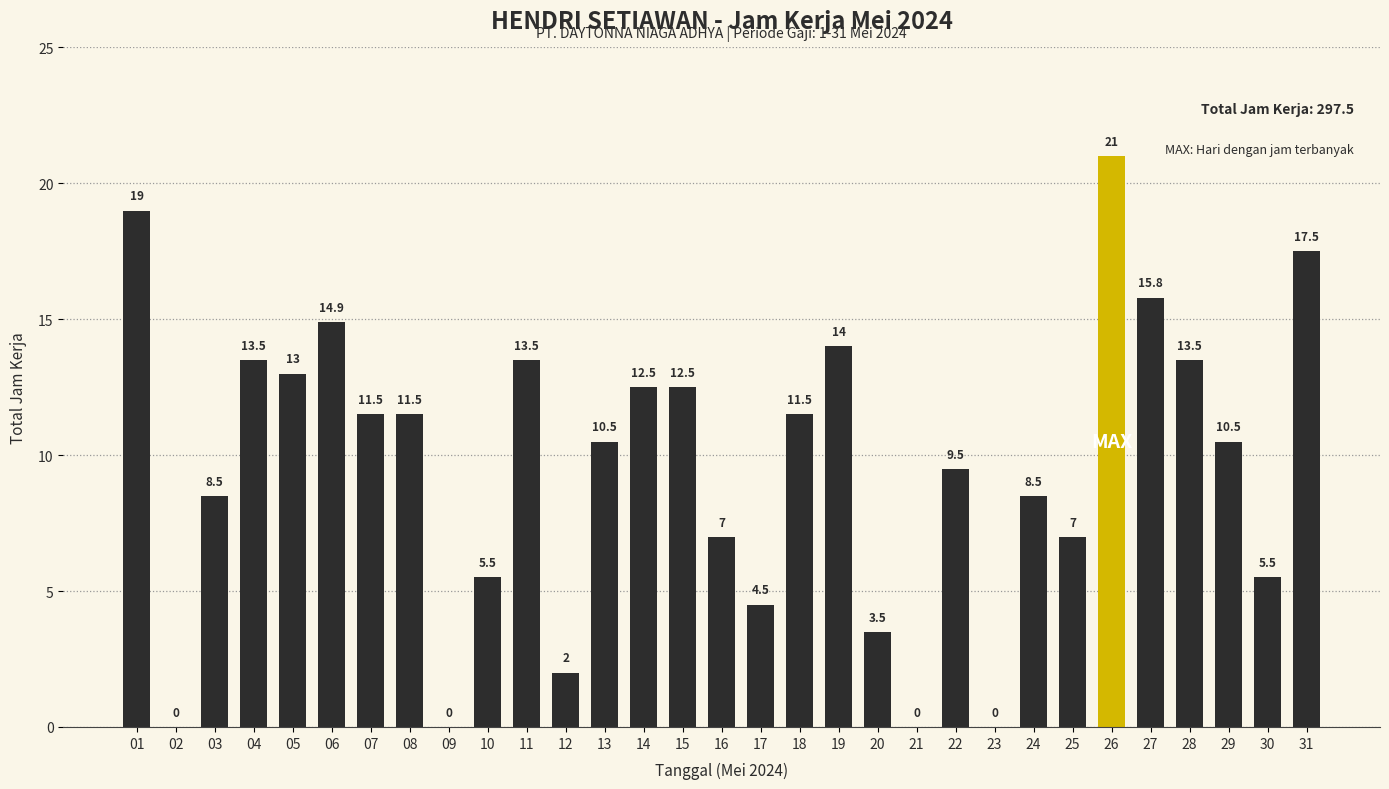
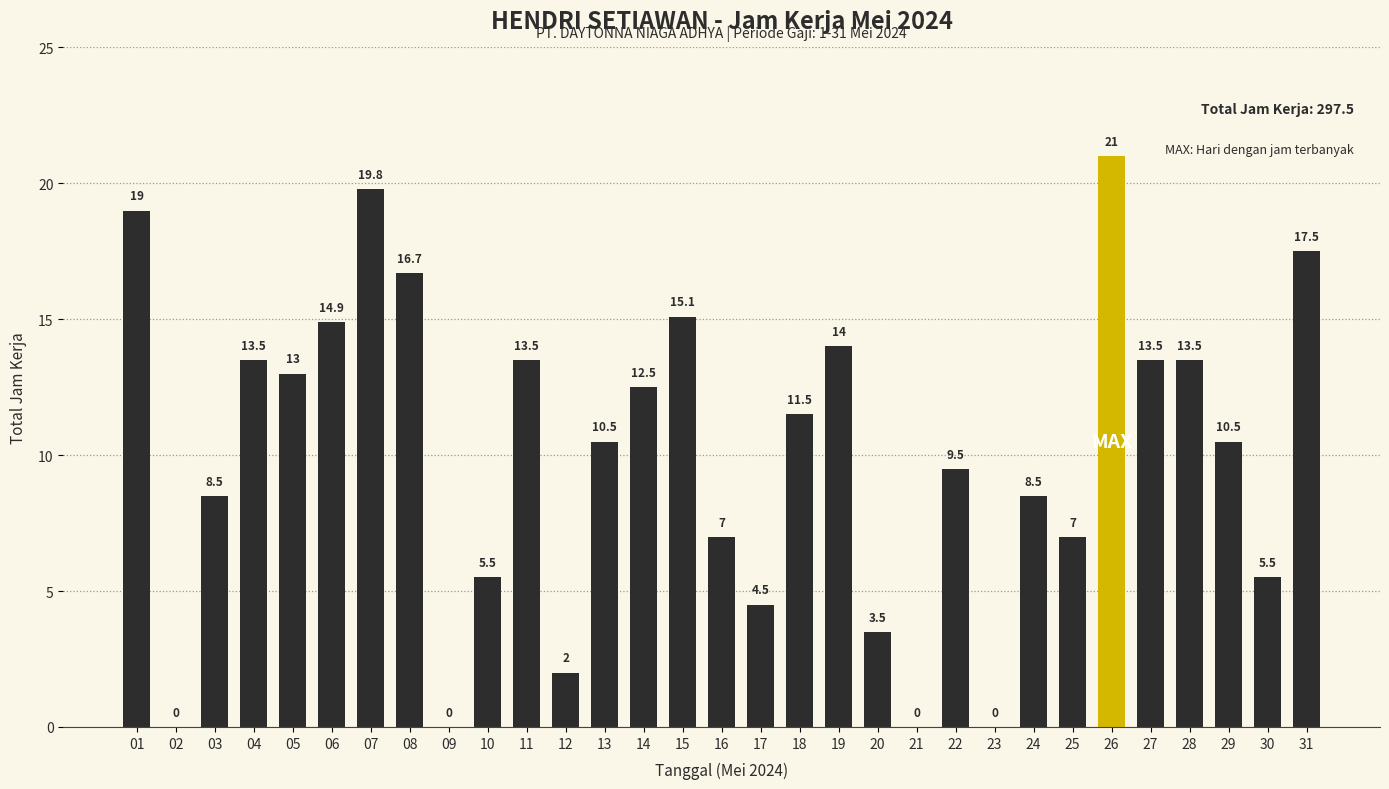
07: 11.5 -> 19.8
08: 11.5 -> 16.7
15: 12.5 -> 15.1
27: 15.8 -> 13.5
